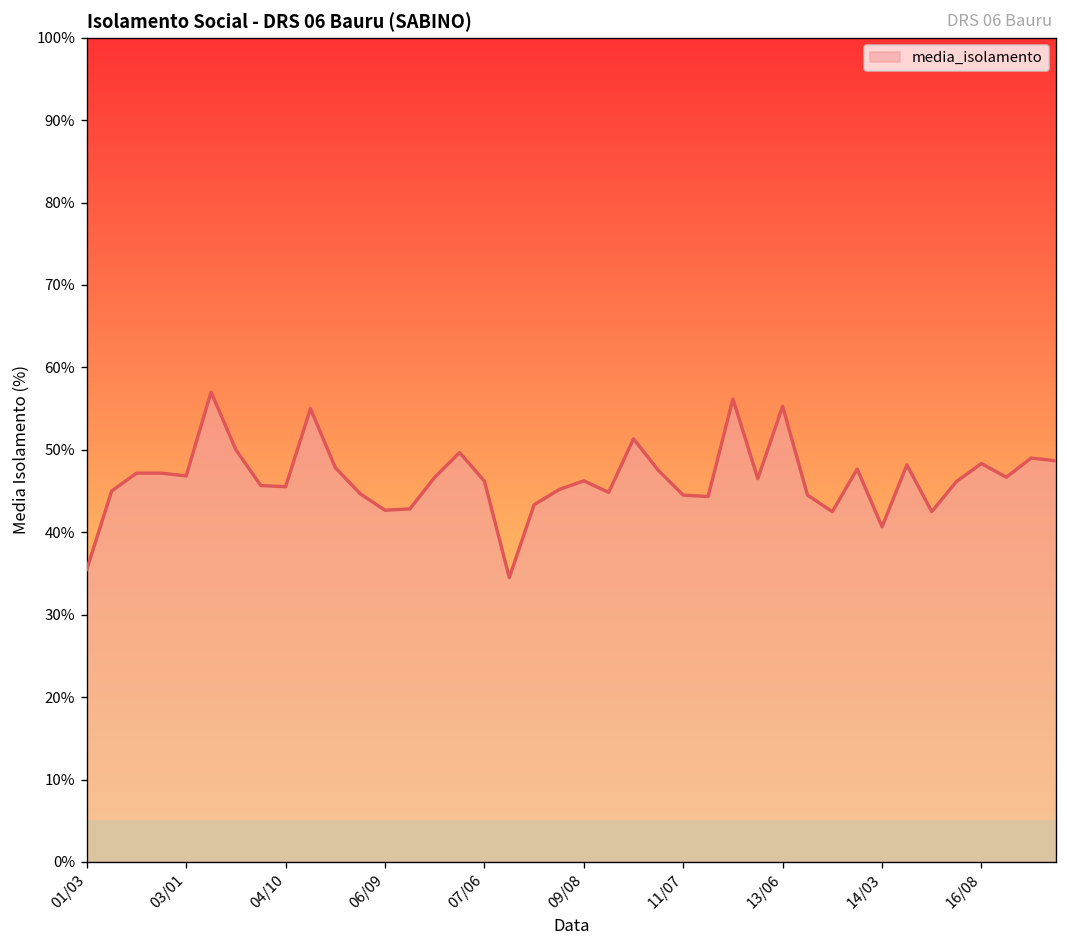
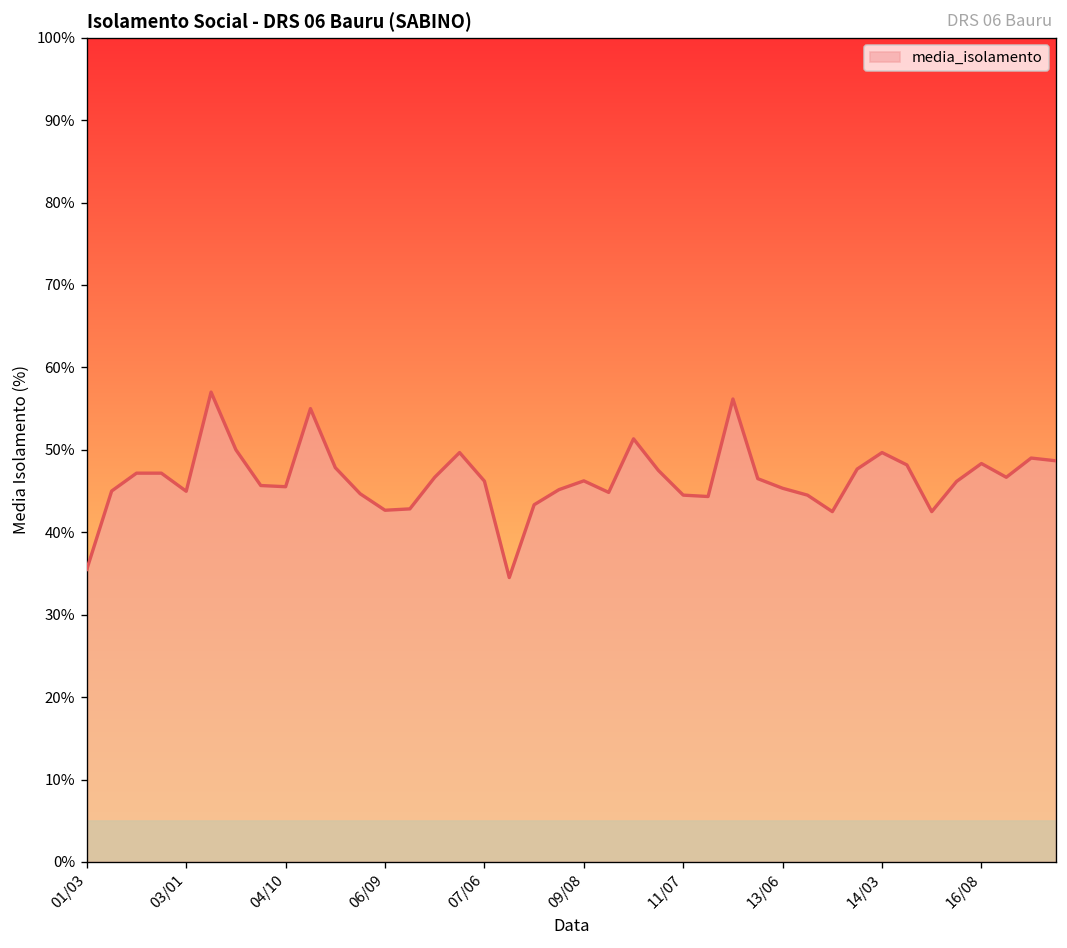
03/01: 47% -> 45%
13/06: 55% -> 45%
14/03: 41% -> 50%
